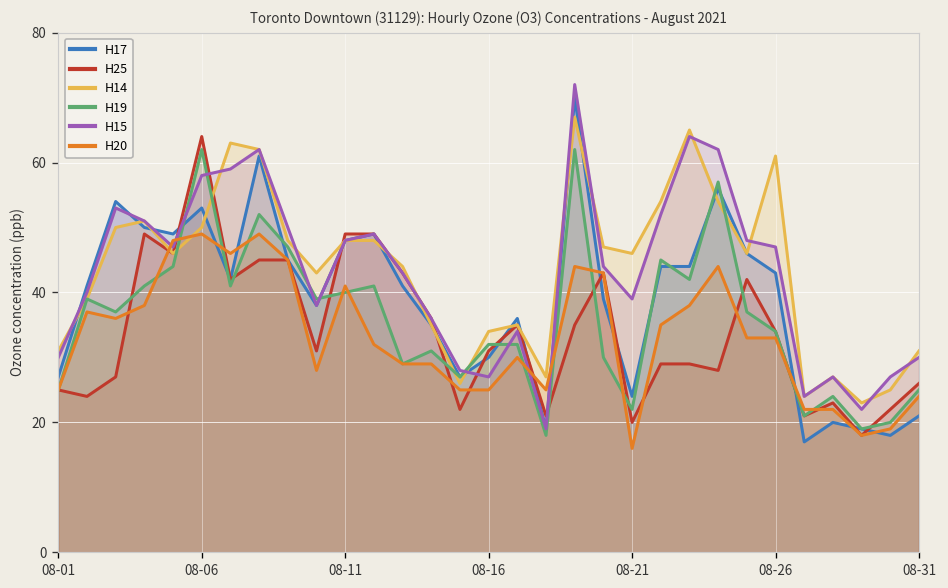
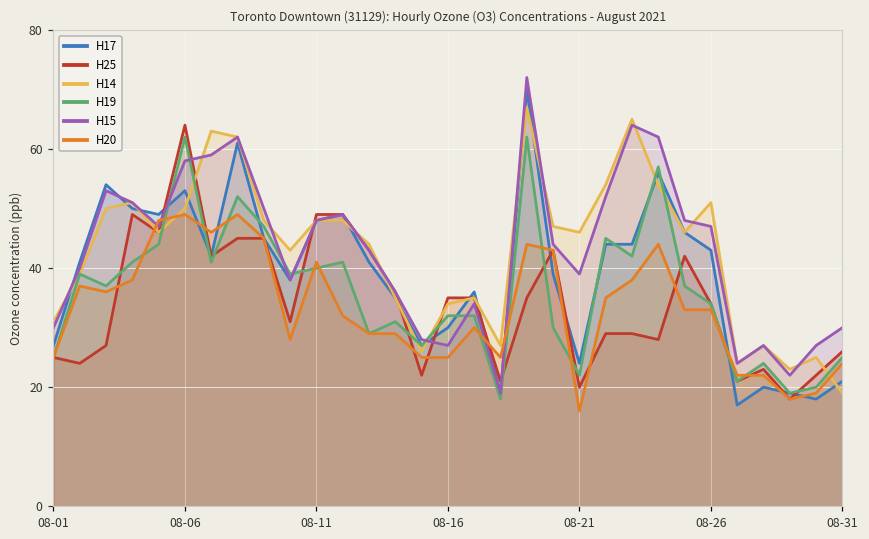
H25, 08-16: 31 -> 35
H14, 08-26: 61 -> 51
H14, 08-31: 31 -> 19
